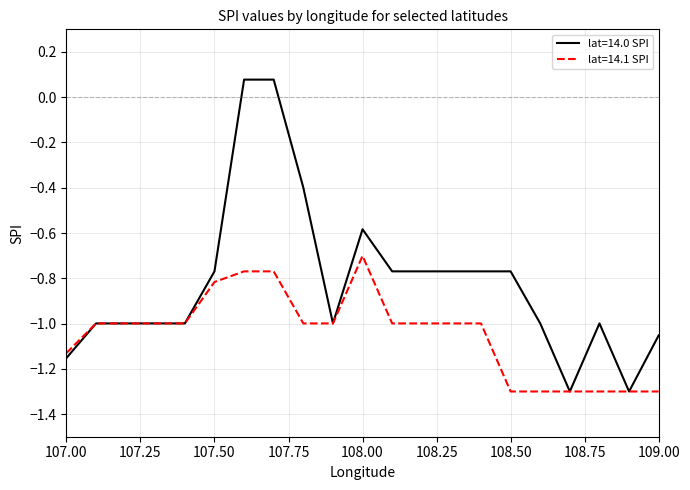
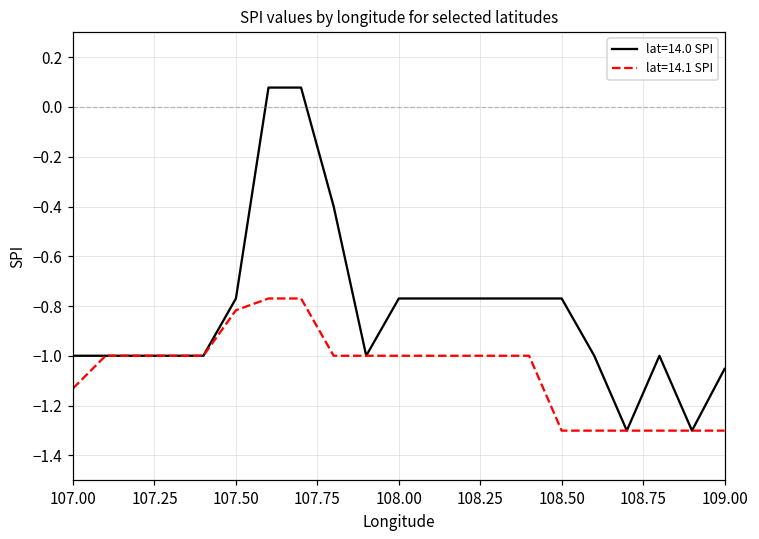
lat=14.0 SPI, 107.00: -1.15 -> -1.00
lat=14.0 SPI, 108.00: -0.58 -> -0.77
lat=14.1 SPI, 108.00: -0.70 -> -1.00
